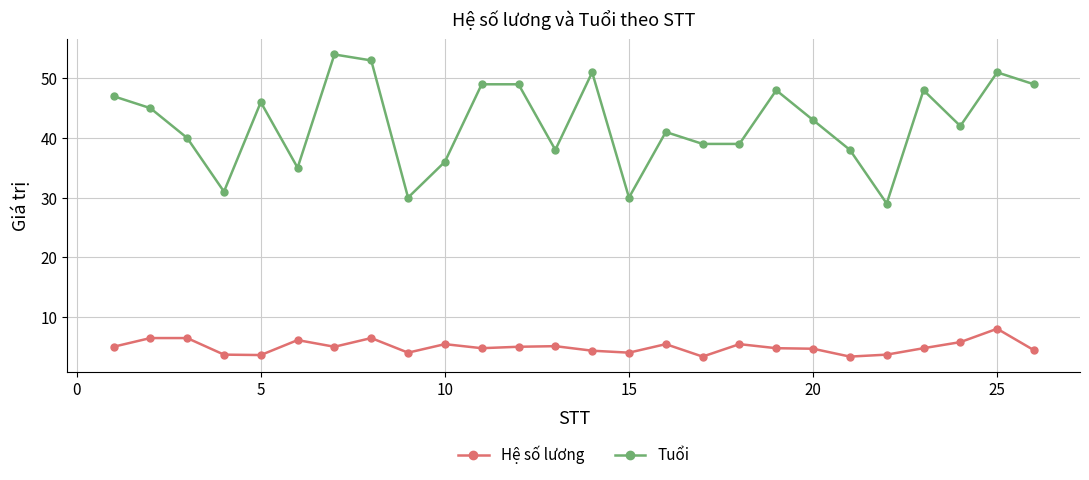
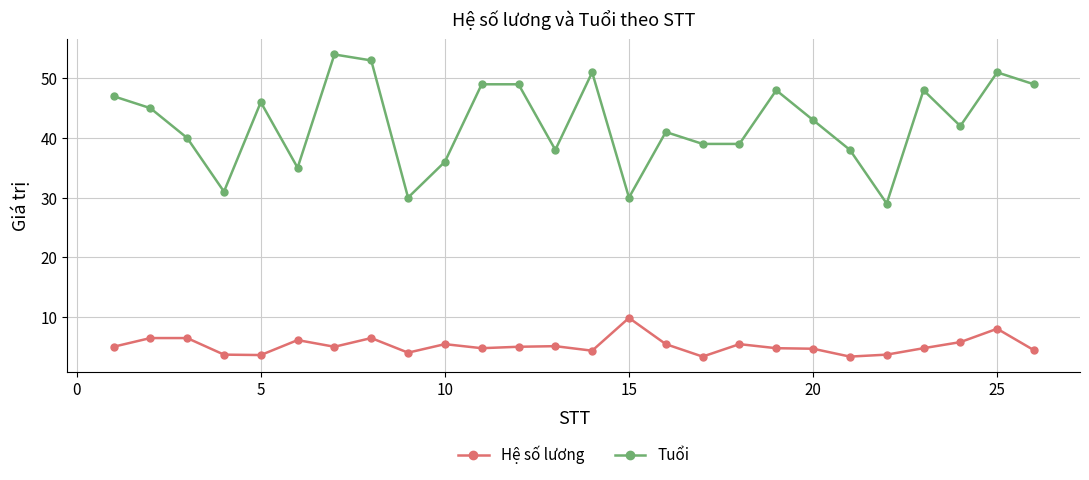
Hệ số lương, 15: 4 -> 10
